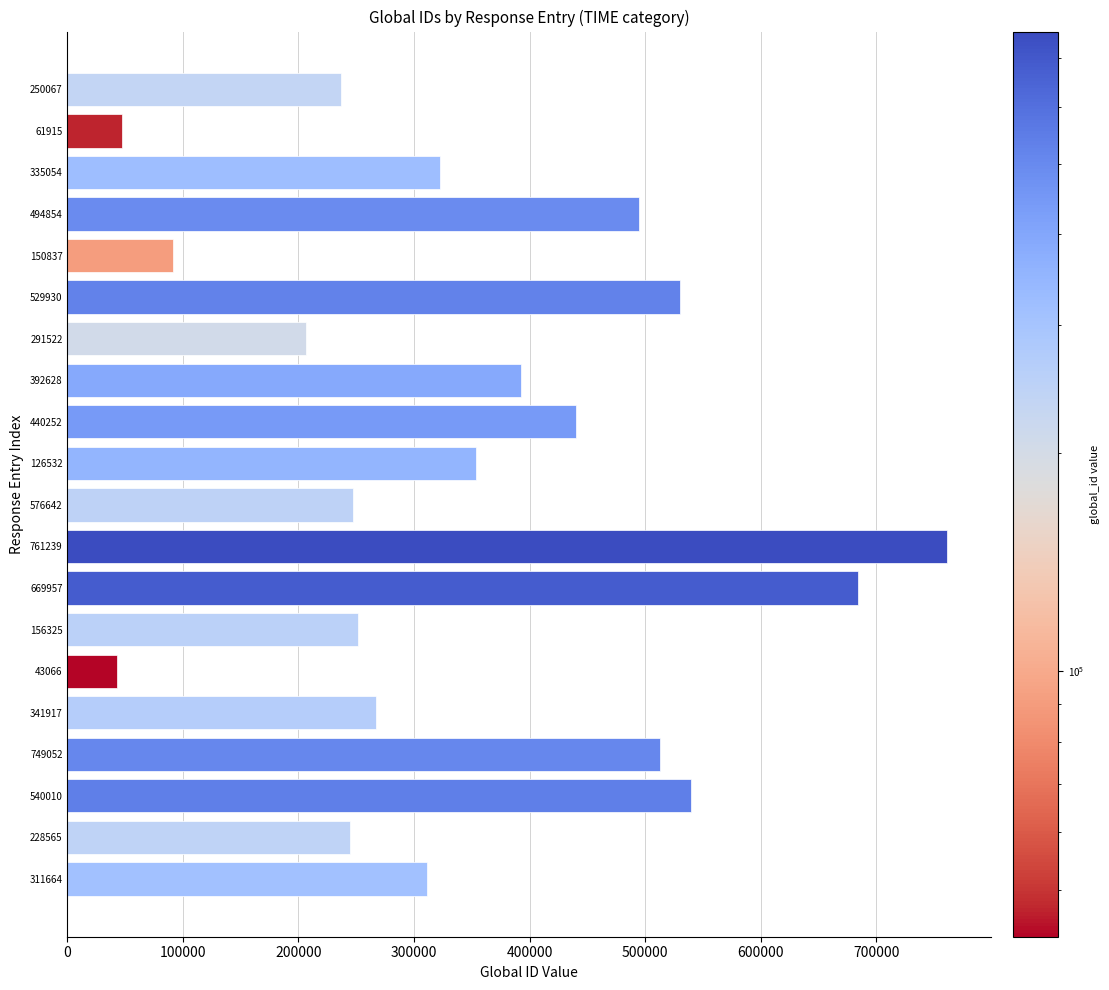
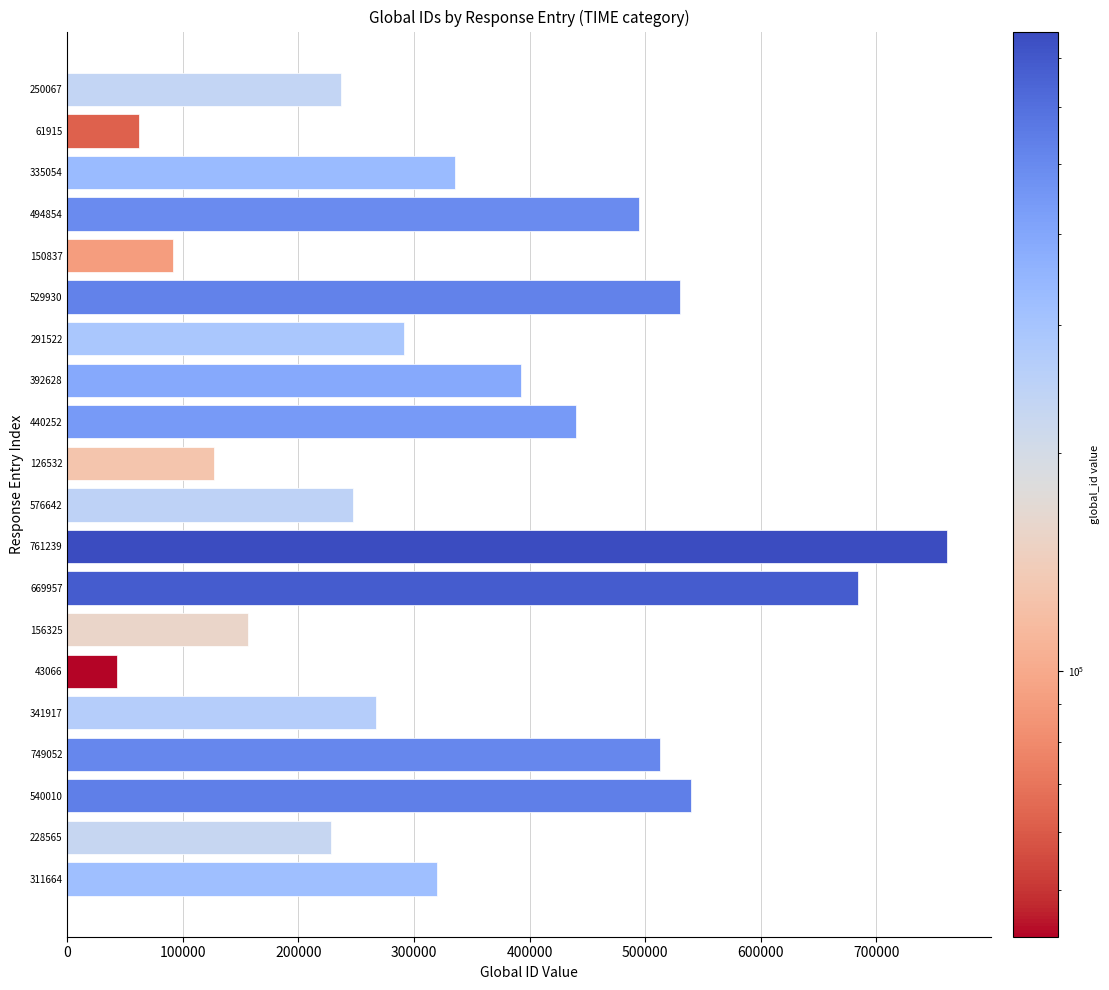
61915: 47000 -> 62000
335054: 323000 -> 335000
291522: 207000 -> 292000
126532: 353000 -> 127000
156325: 252000 -> 156000
228565: 244000 -> 229000
311664: 312000 -> 320000
